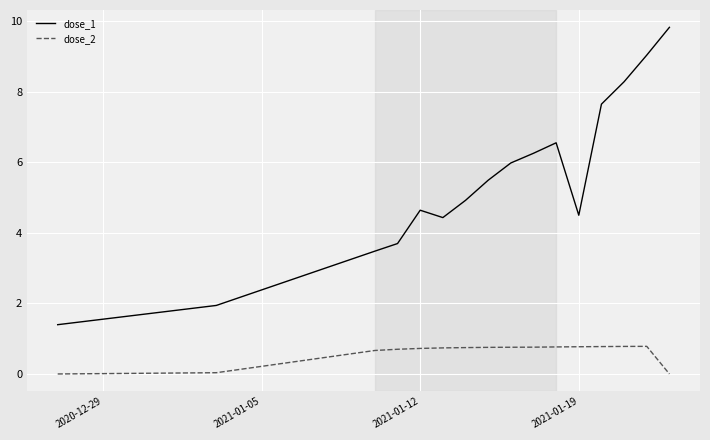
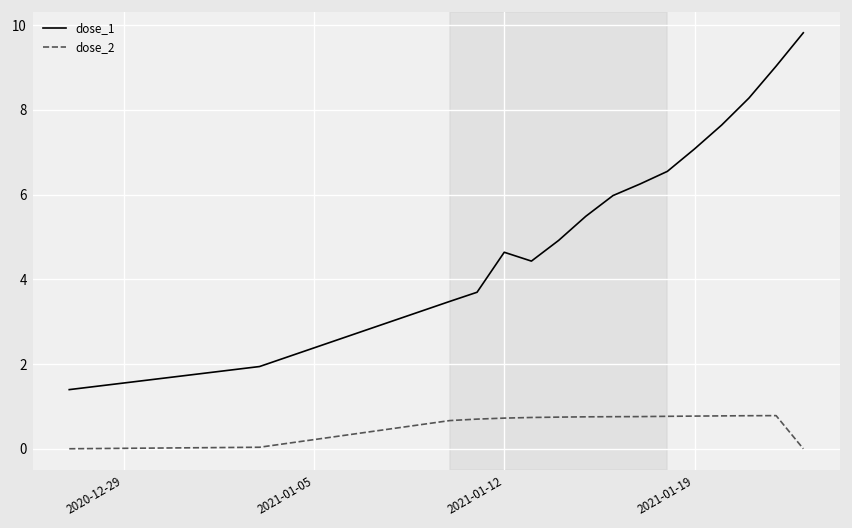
dose_1, 2021-01-19: 4.5 -> 7.1
